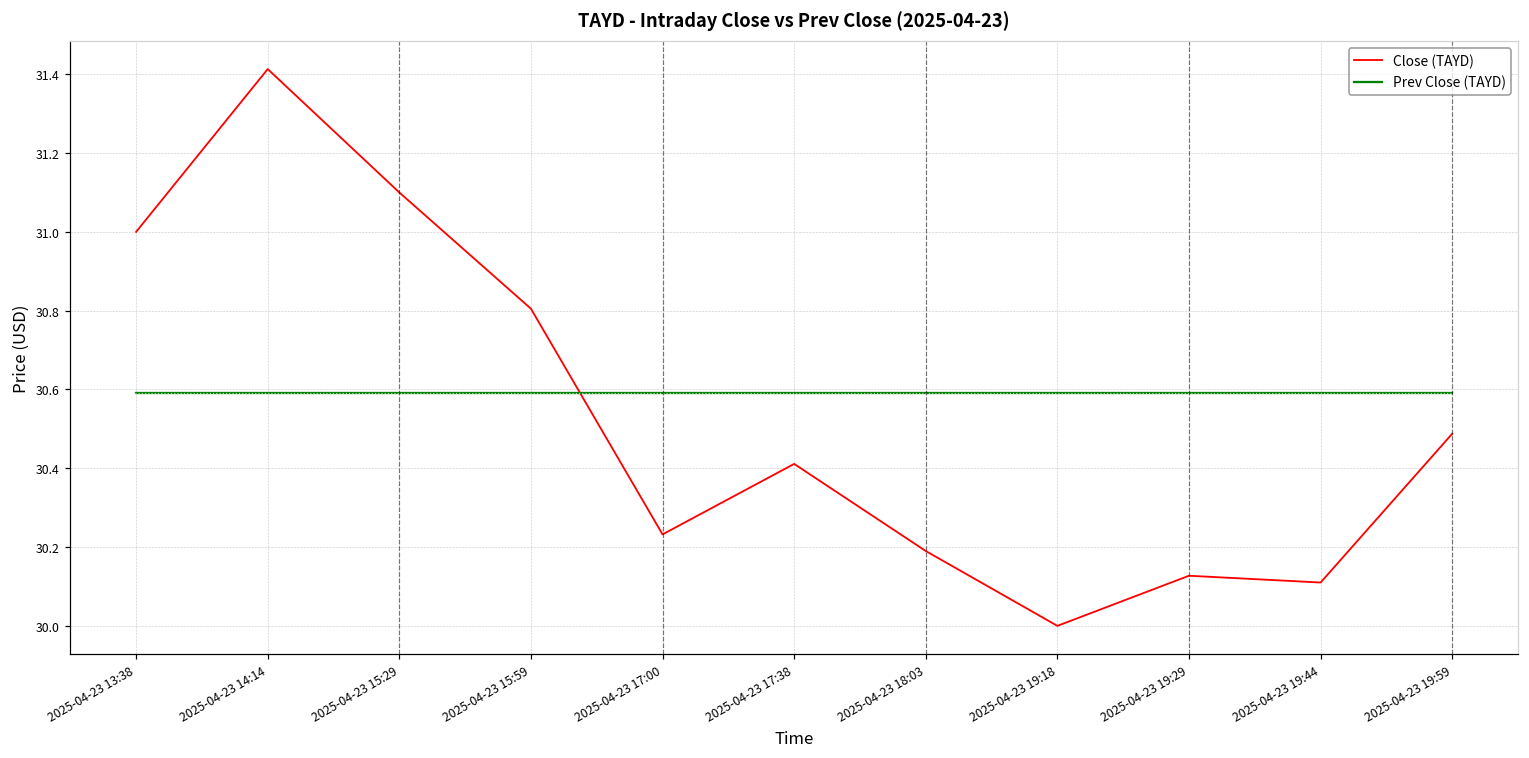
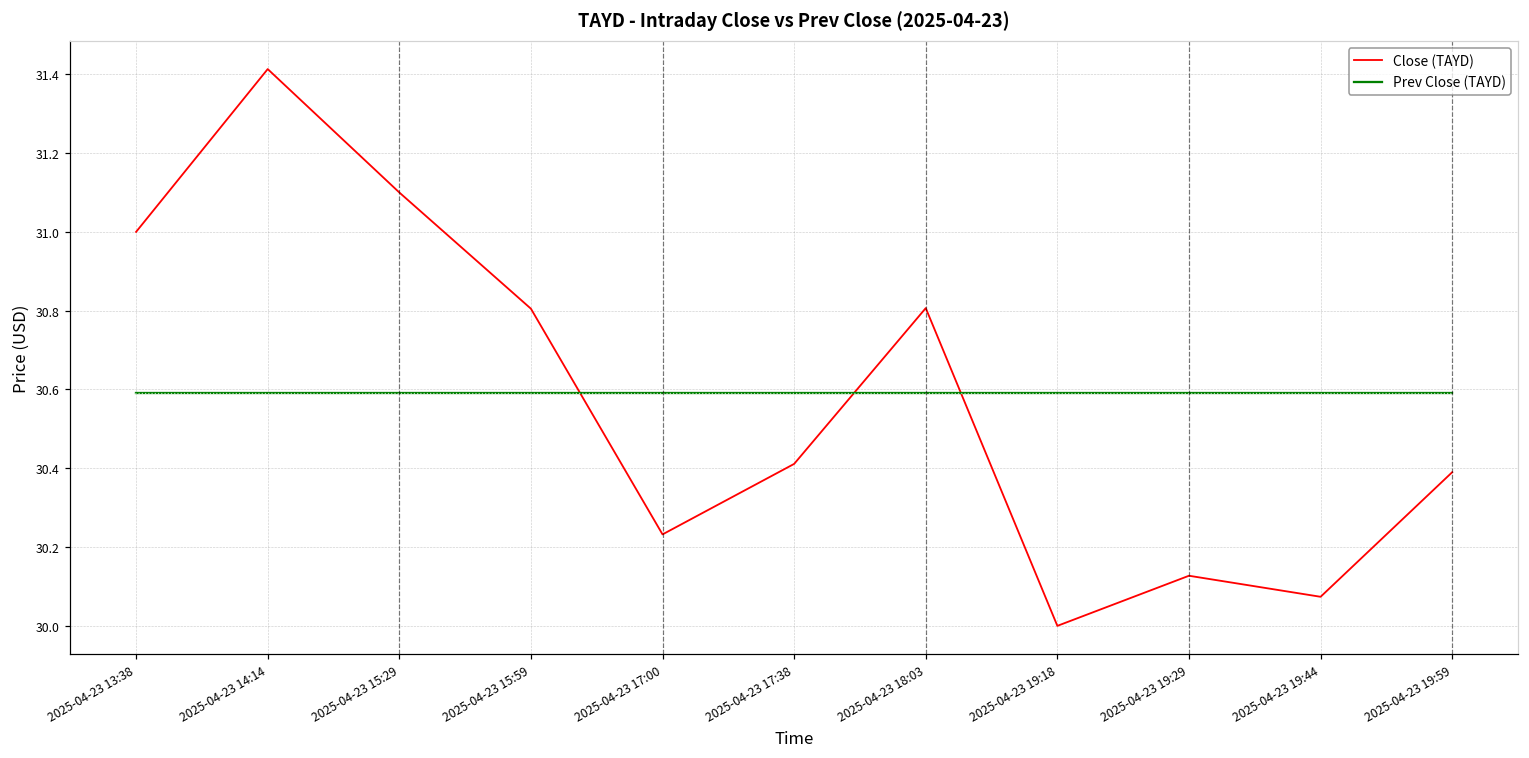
Close (TAYD), 2025-04-23 18:03: 30.19 -> 30.81
Close (TAYD), 2025-04-23 19:44: 30.11 -> 30.07
Close (TAYD), 2025-04-23 19:59: 30.49 -> 30.39
